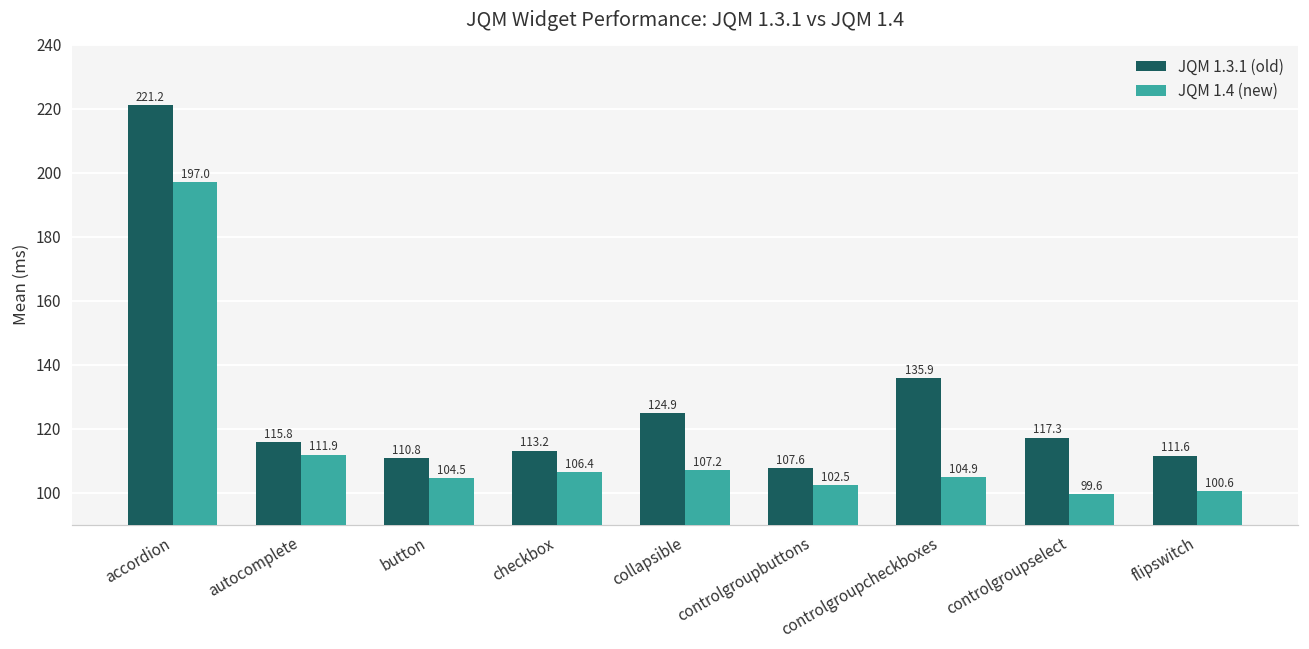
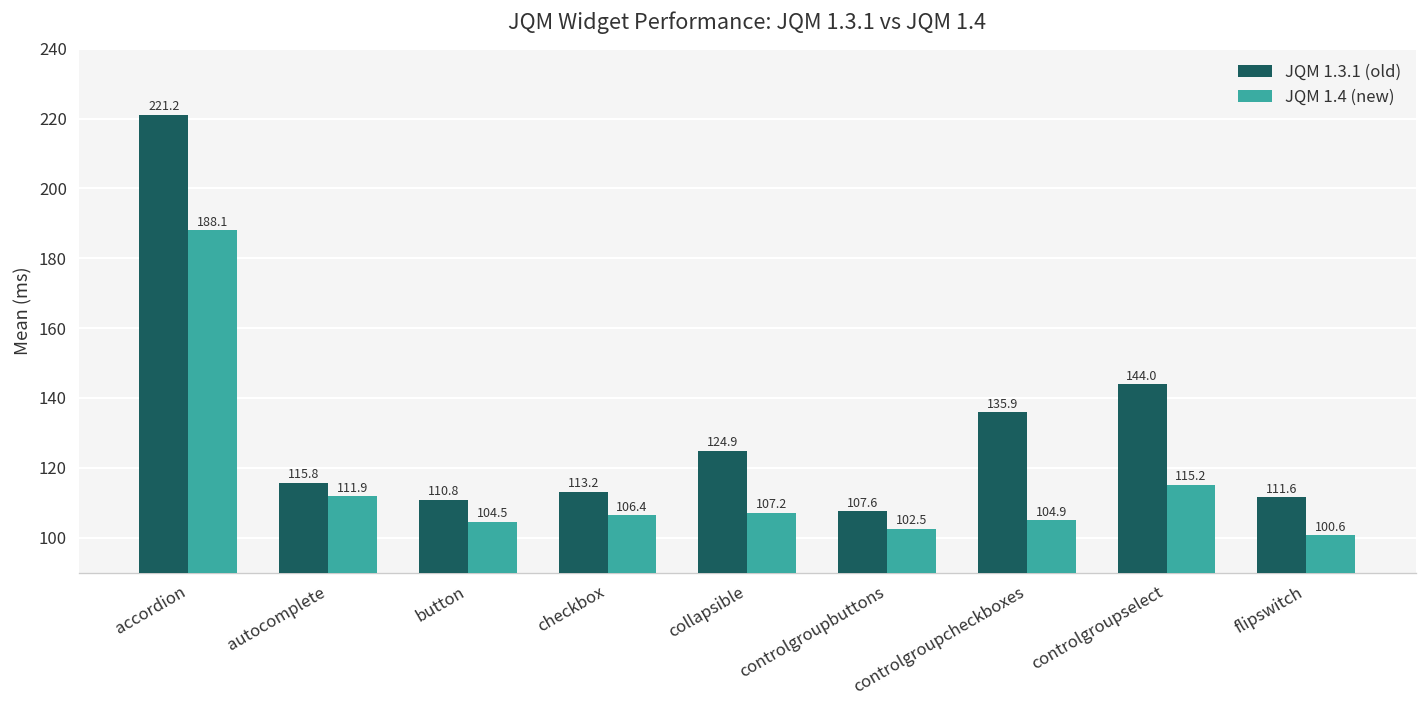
JQM 1.4 (new), accordion: 197.0 -> 188.1
JQM 1.3.1 (old), controlgroupselect: 117.3 -> 144.0
JQM 1.4 (new), controlgroupselect: 99.6 -> 115.2
